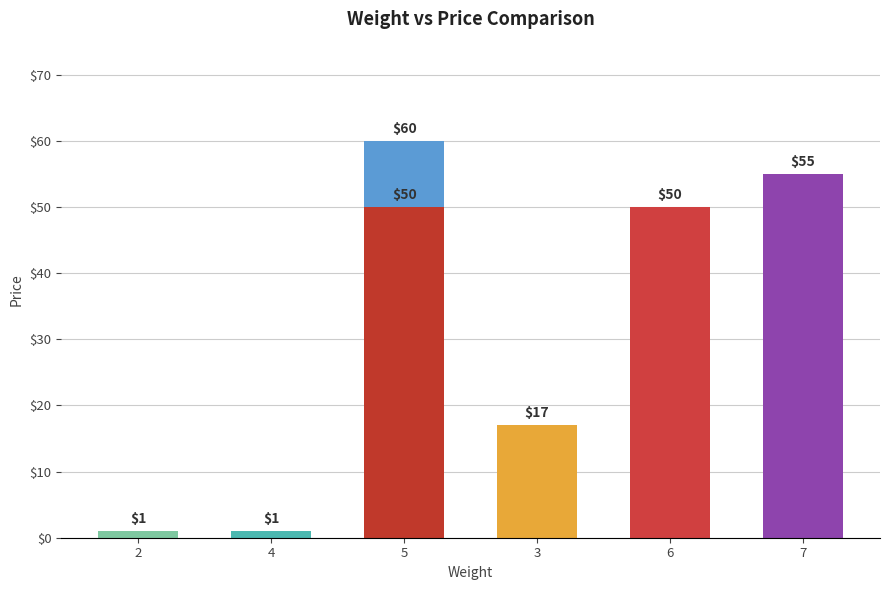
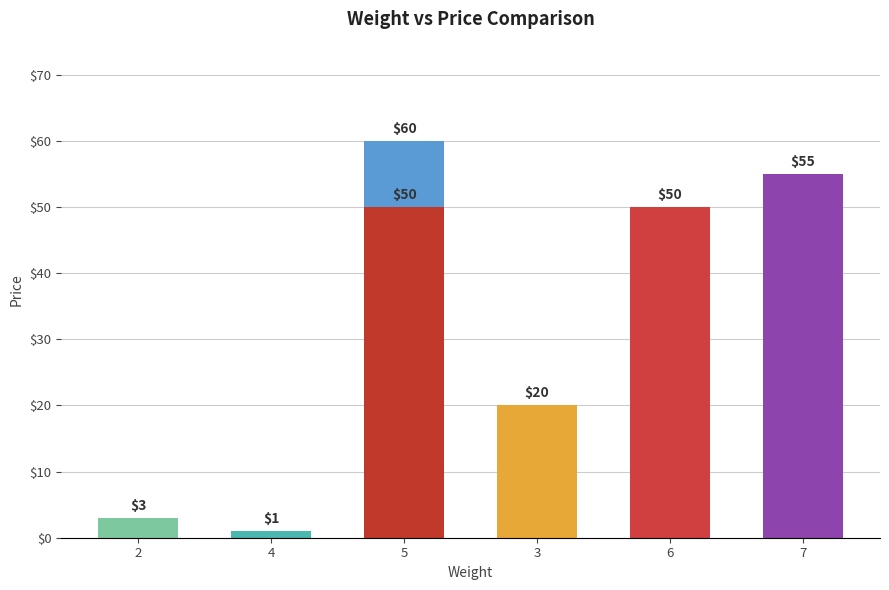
2: $1 -> $3
3: $17 -> $20
